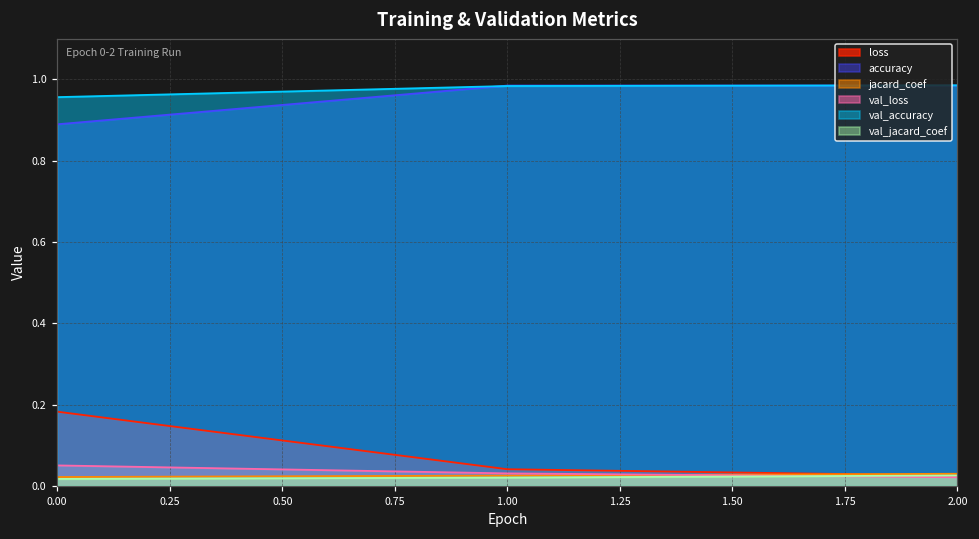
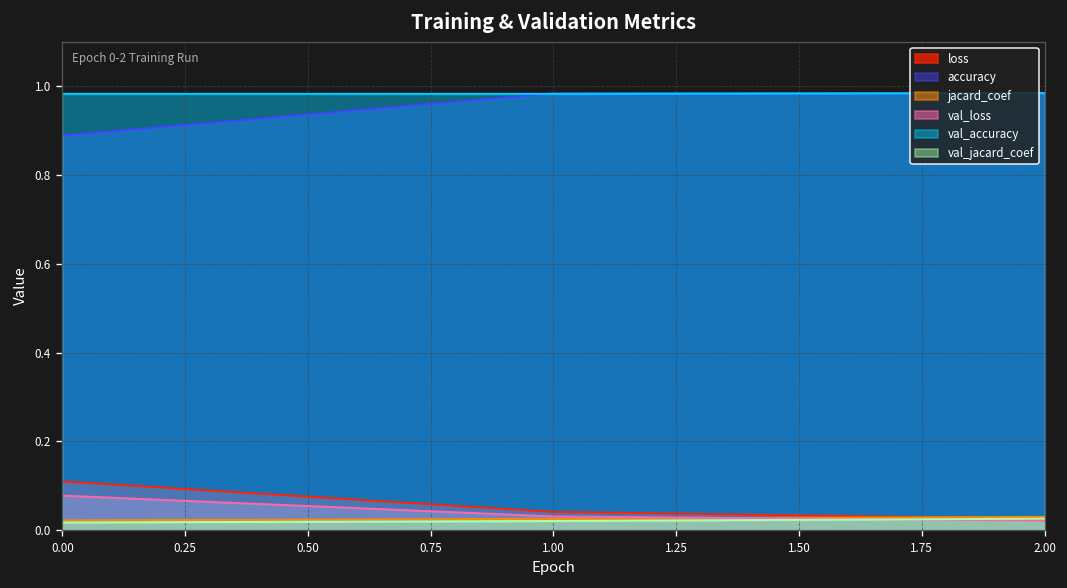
loss, 0.00: 0.18 -> 0.11
val_loss, 0.00: 0.05 -> 0.08
val_accuracy, 0.00: 0.96 -> 0.98
